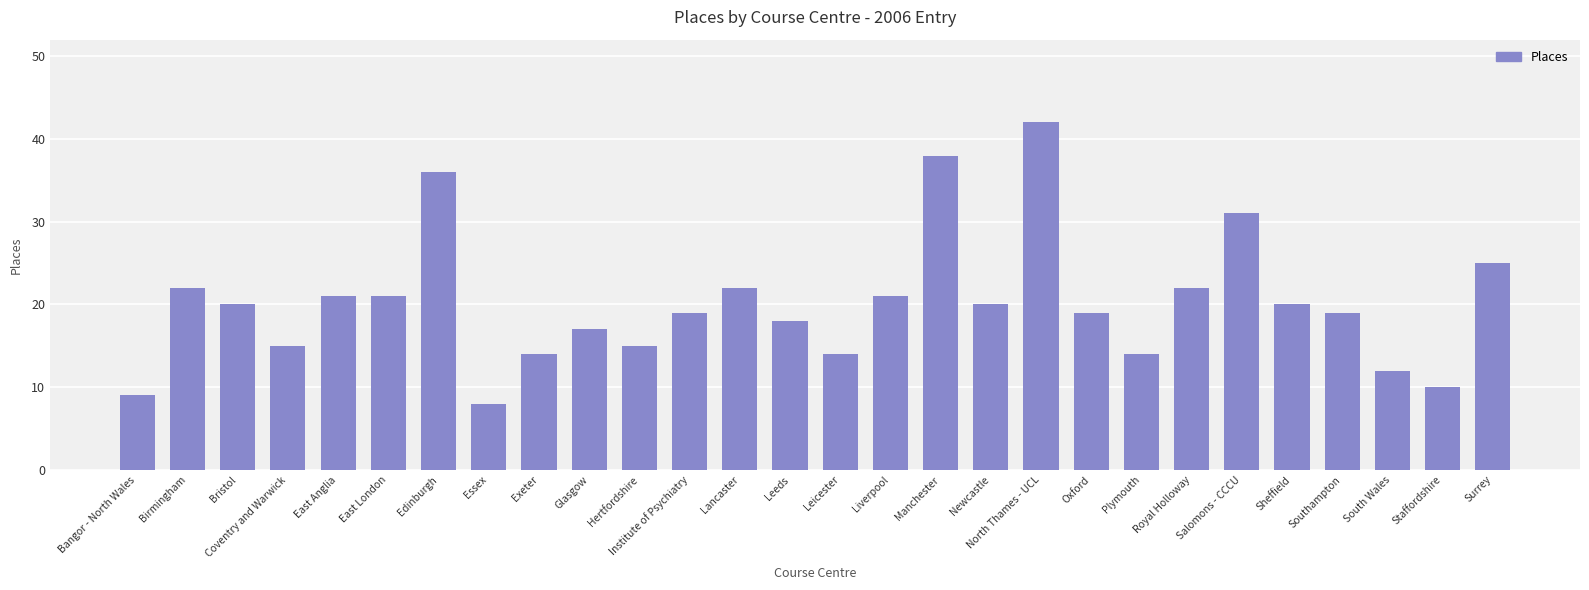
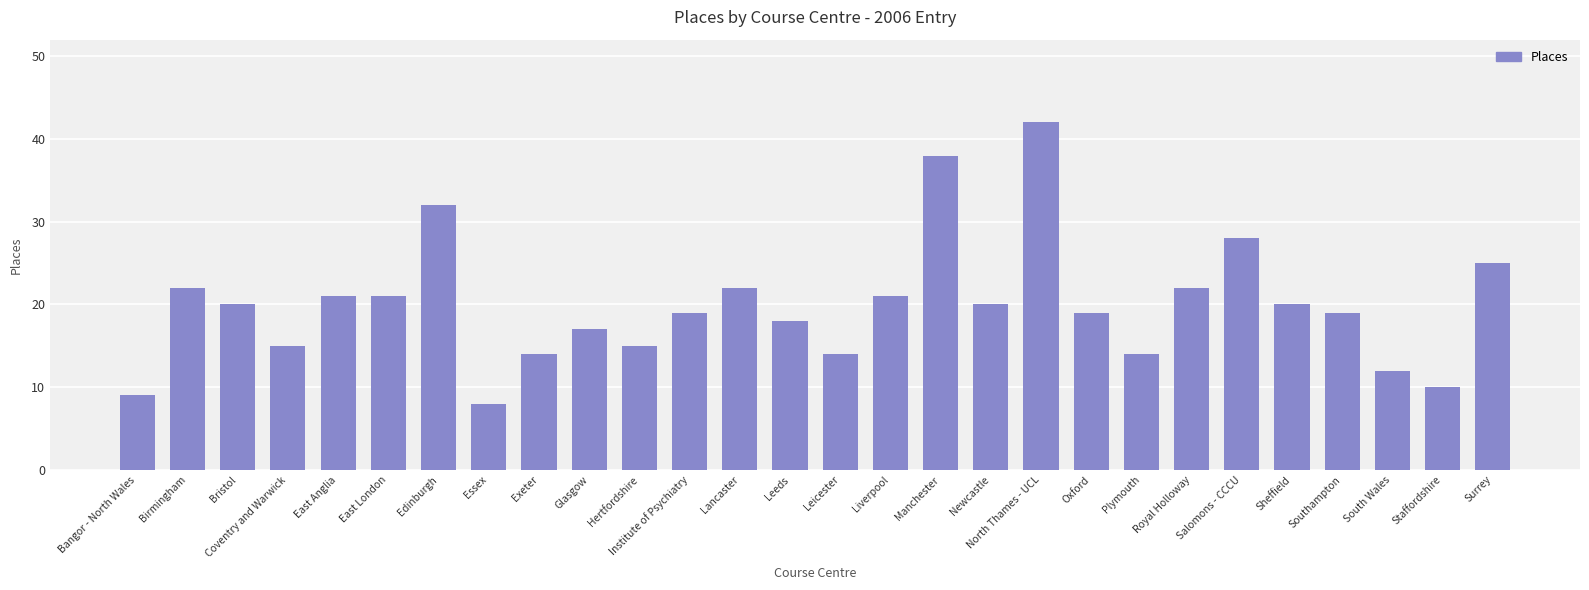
Edinburgh: 36 -> 32
Salomons - CCCU: 31 -> 28
